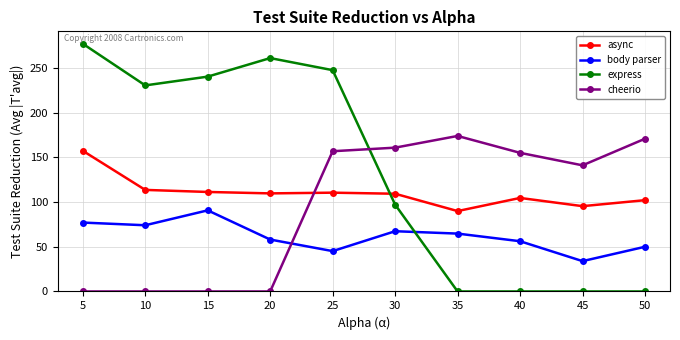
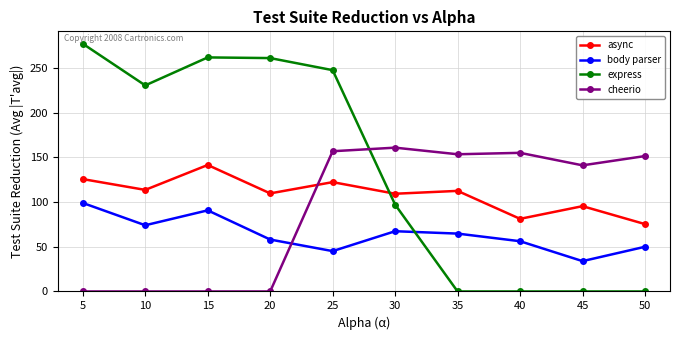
async, 5: 160 -> 130
body parser, 5: 80 -> 100
async, 15: 110 -> 140
express, 15: 240 -> 260
async, 25: 110 -> 120
async, 35: 90 -> 110
cheerio, 35: 170 -> 150
async, 40: 100 -> 80
async, 50: 100 -> 80
cheerio, 50: 170 -> 150
